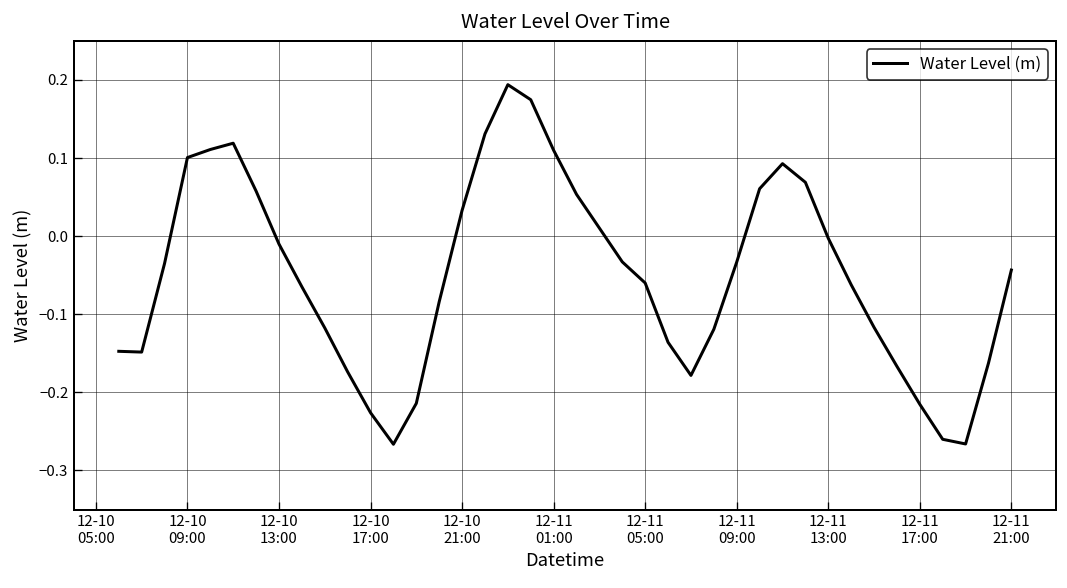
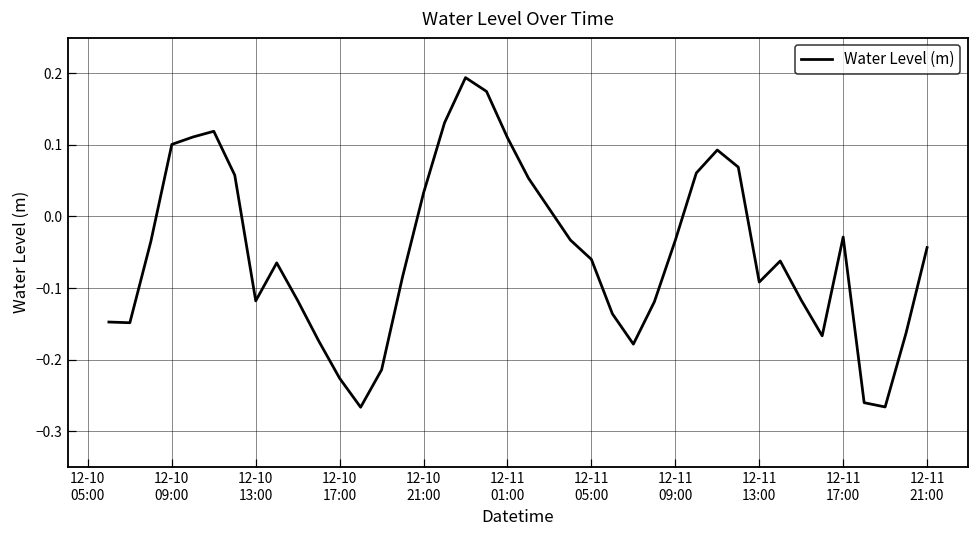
12-10 13:00: -0.01 -> -0.12
12-11 13:00: 0.00 -> -0.09
12-11 17:00: -0.22 -> -0.03
